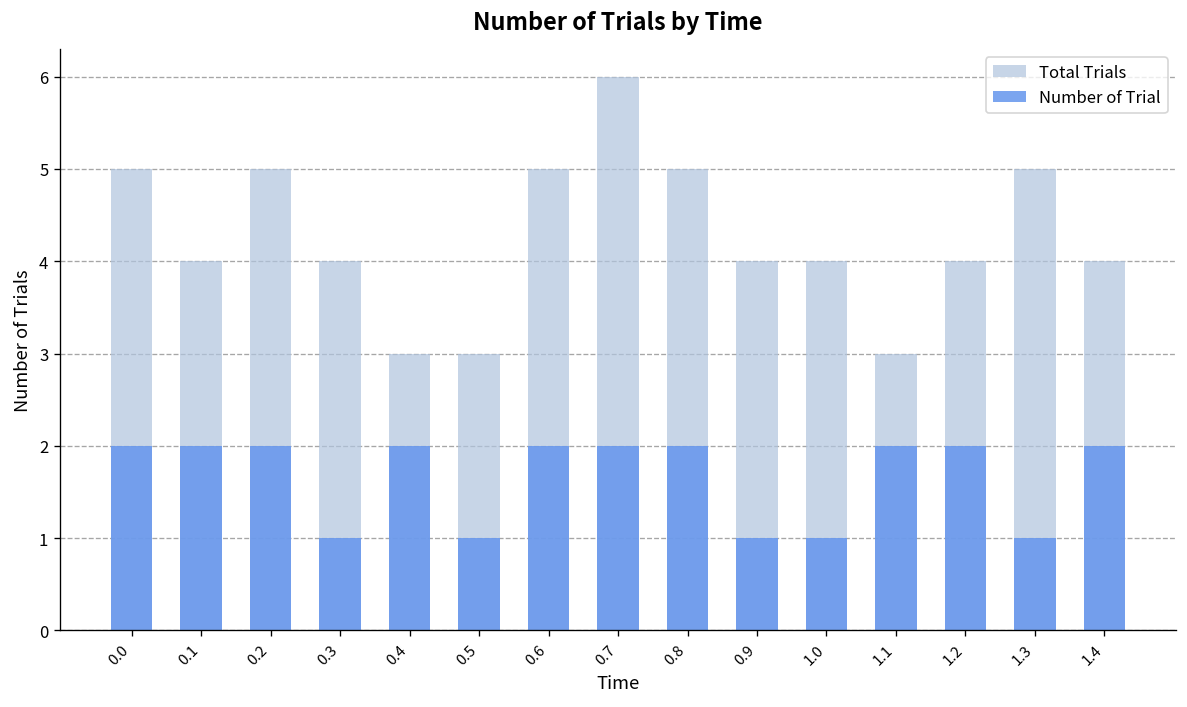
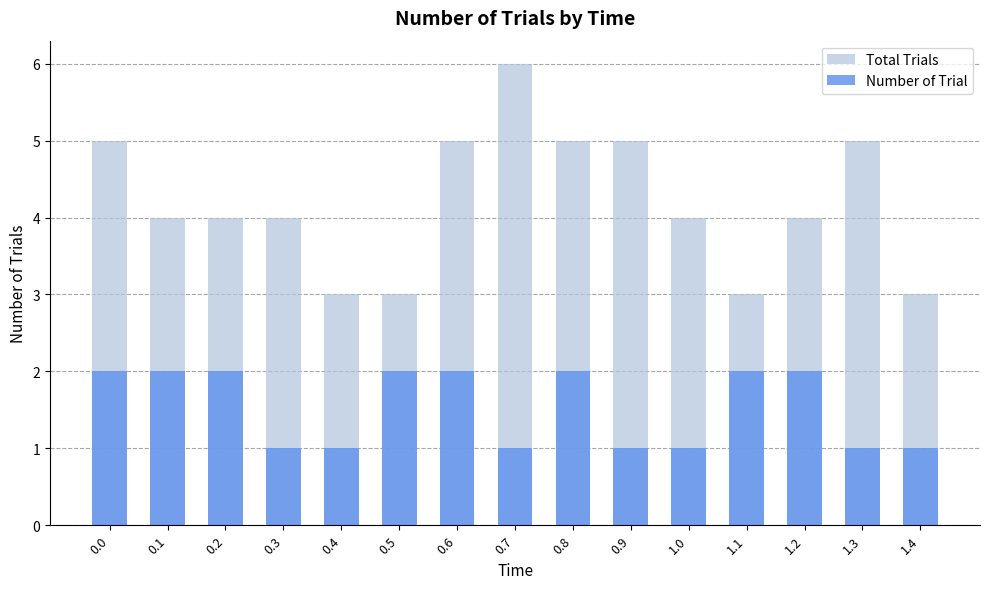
Total Trials, 0.2: 5 -> 4
Number of Trial, 0.4: 2 -> 1
Number of Trial, 0.5: 1 -> 2
Number of Trial, 0.7: 2 -> 1
Total Trials, 0.9: 4 -> 5
Total Trials, 1.4: 4 -> 3
Number of Trial, 1.4: 2 -> 1
